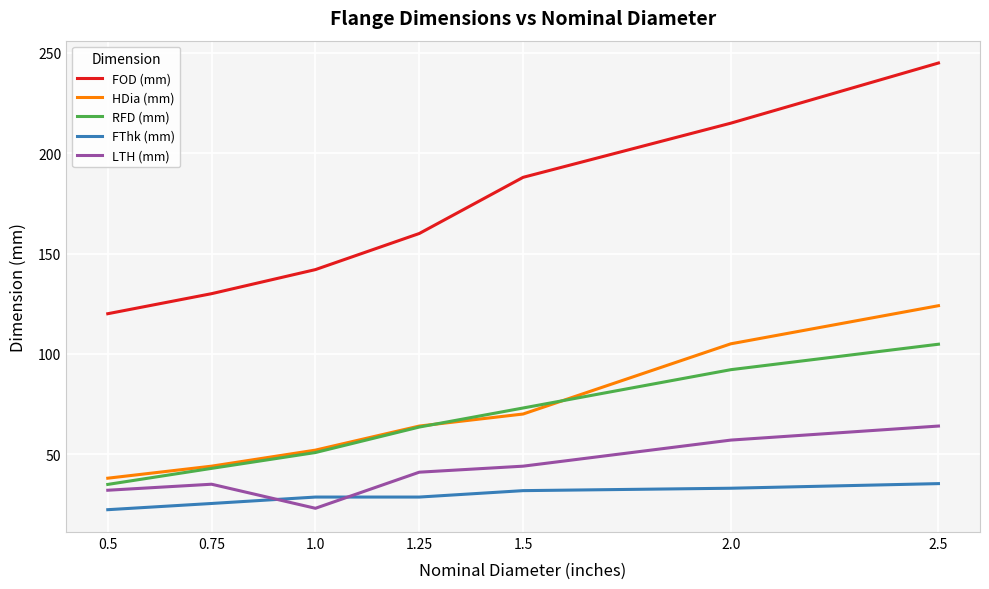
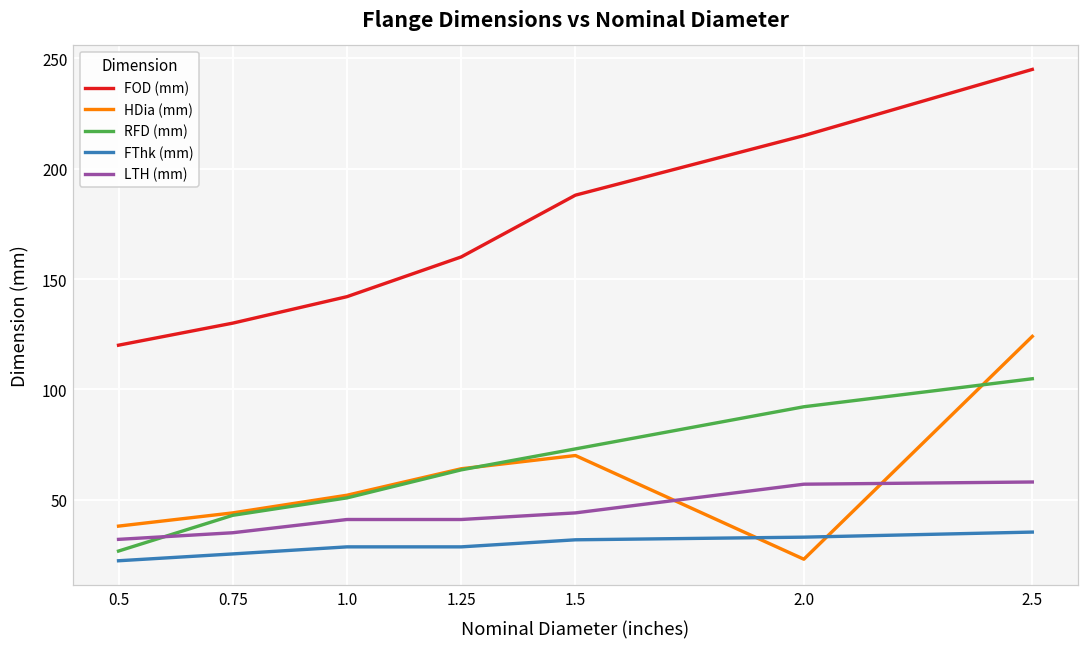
RFD (mm), 0.5: 35 -> 27
LTH (mm), 1.0: 23 -> 41
HDia (mm), 2.0: 105 -> 23
LTH (mm), 2.5: 64 -> 58
